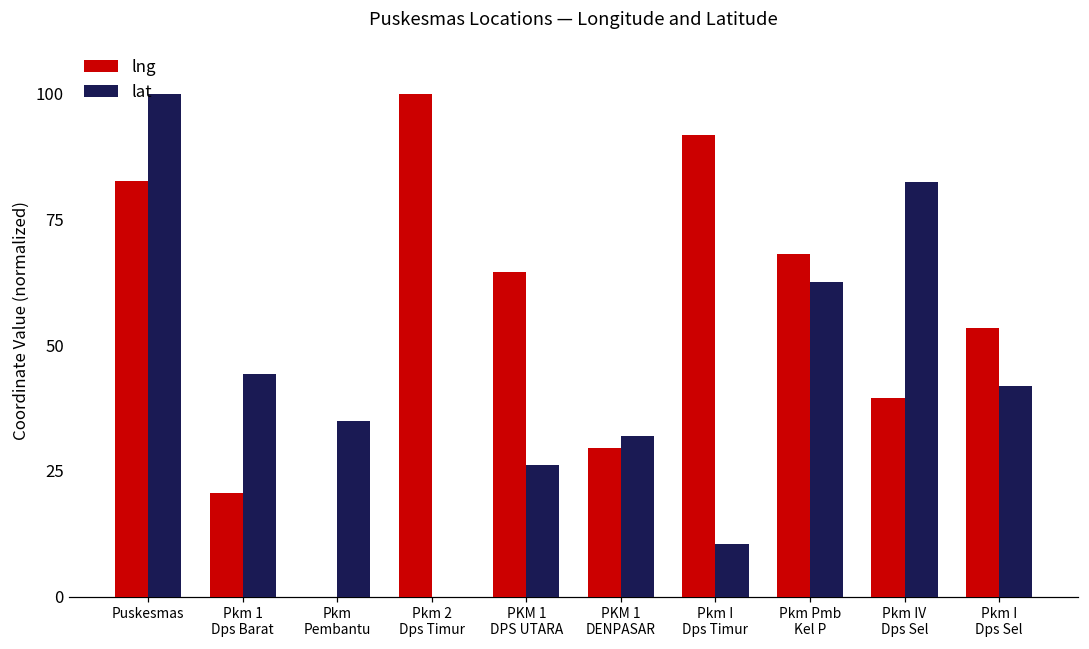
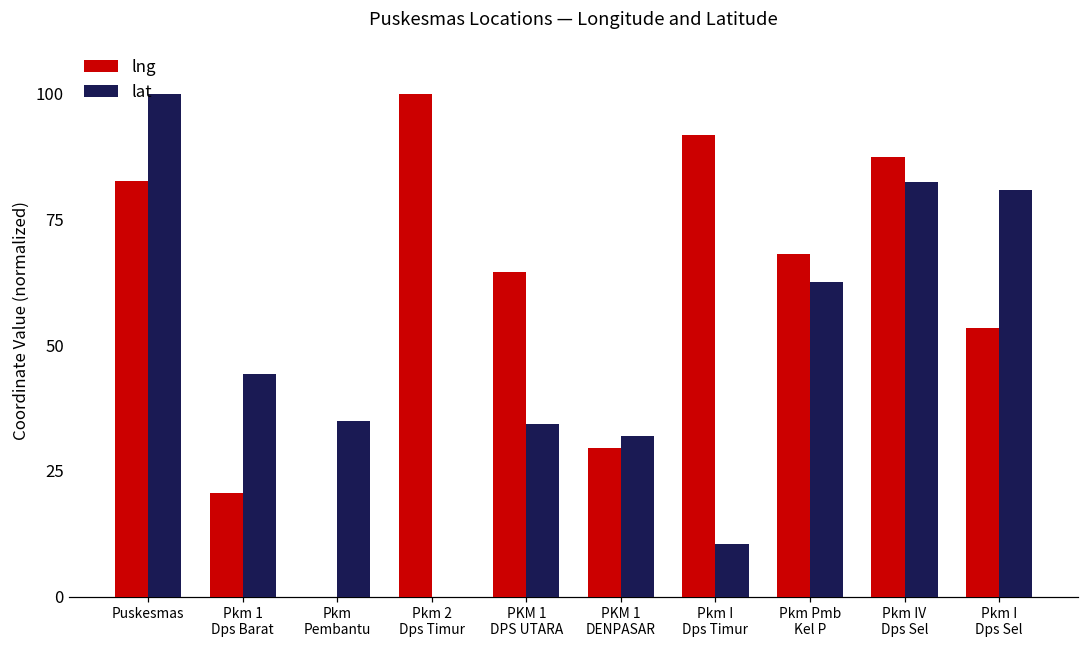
lat, PKM 1 DPS UTARA: 26 -> 34
lng, Pkm IV Dps Sel: 40 -> 87
lat, Pkm I Dps Sel: 42 -> 81
